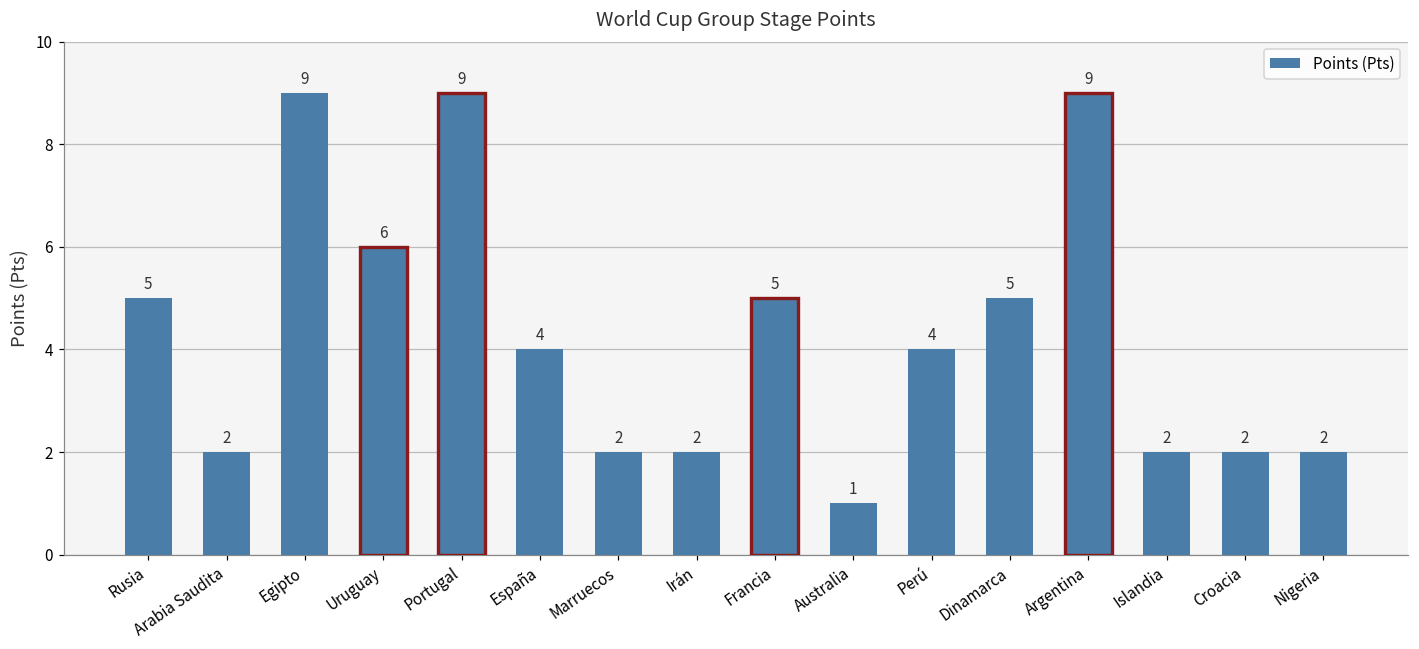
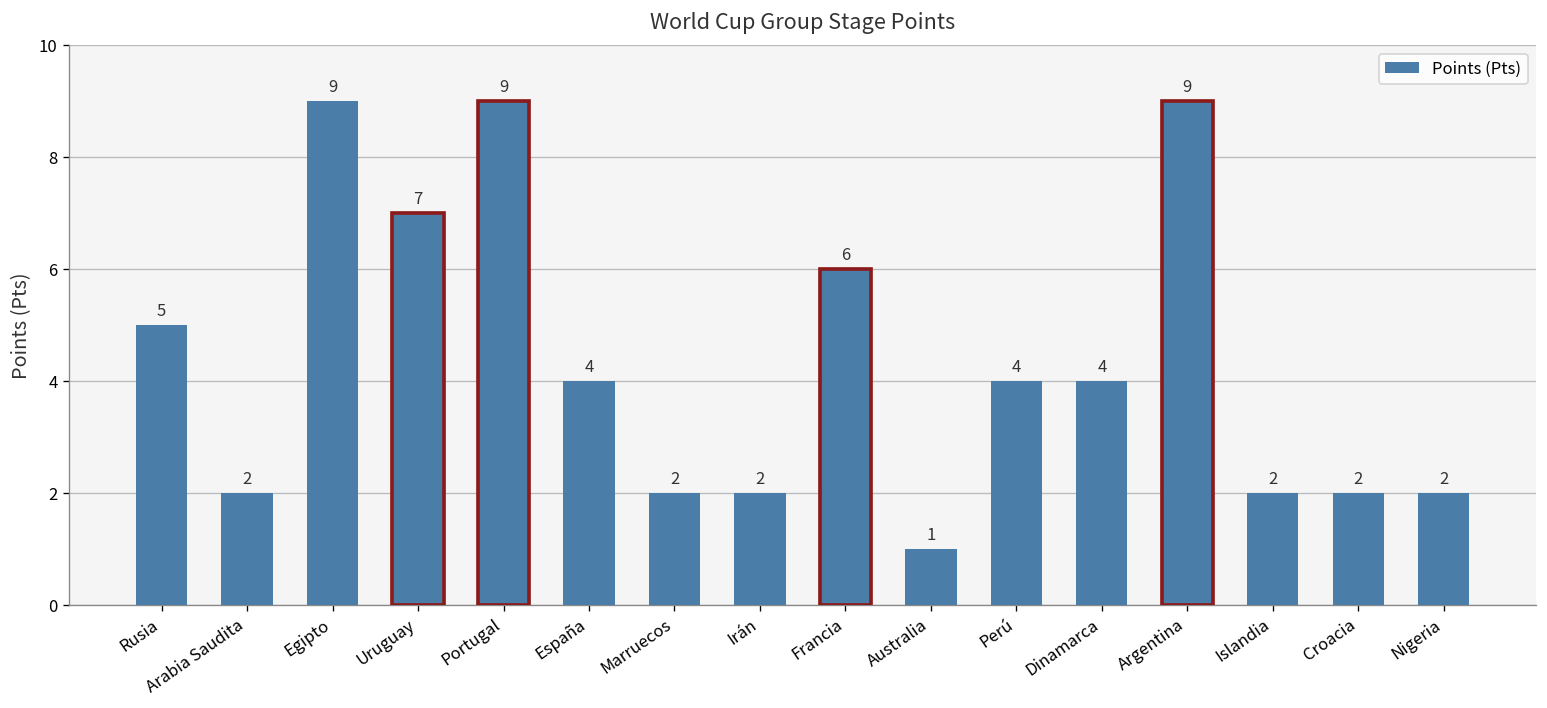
Uruguay: 6 -> 7
Francia: 5 -> 6
Dinamarca: 5 -> 4
